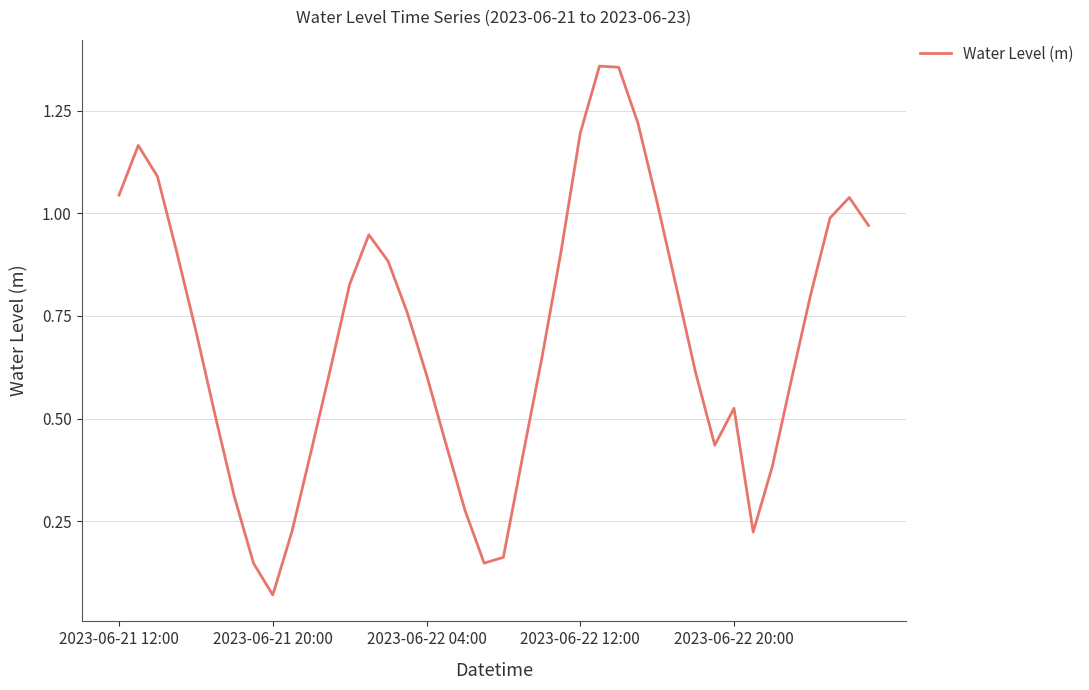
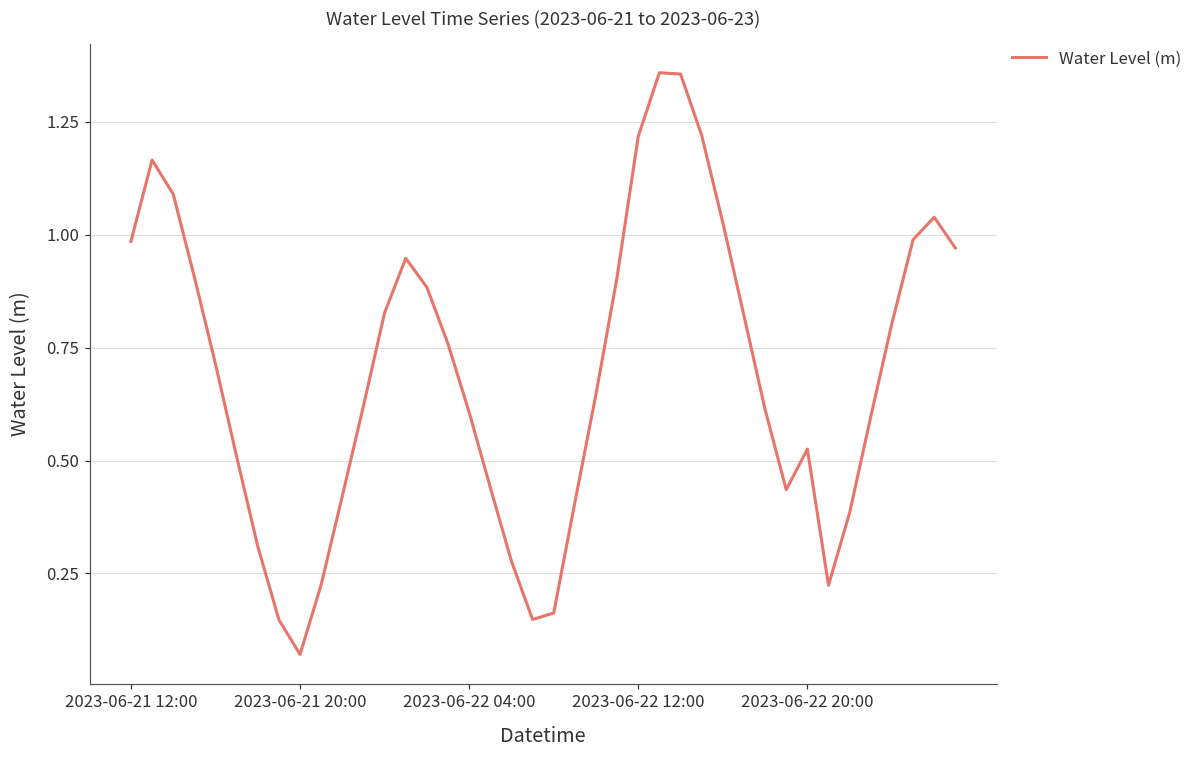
2023-06-21 12:00: 1.04 -> 0.98
2023-06-22 12:00: 1.19 -> 1.22
